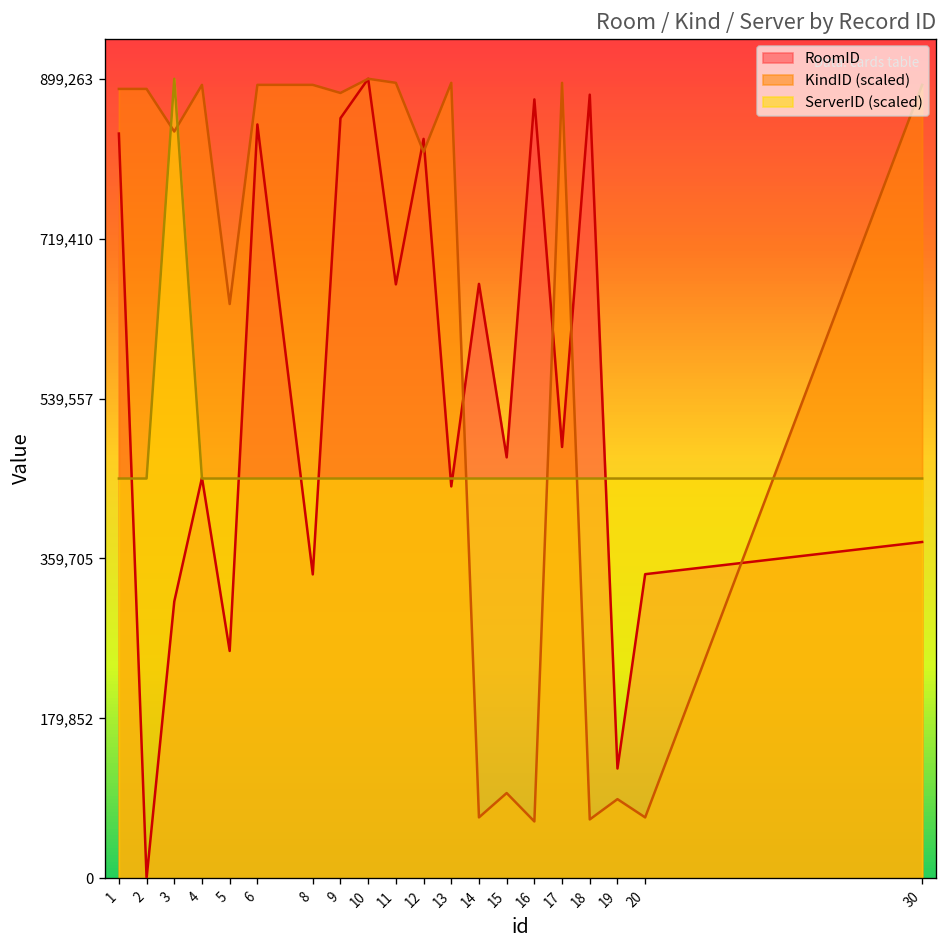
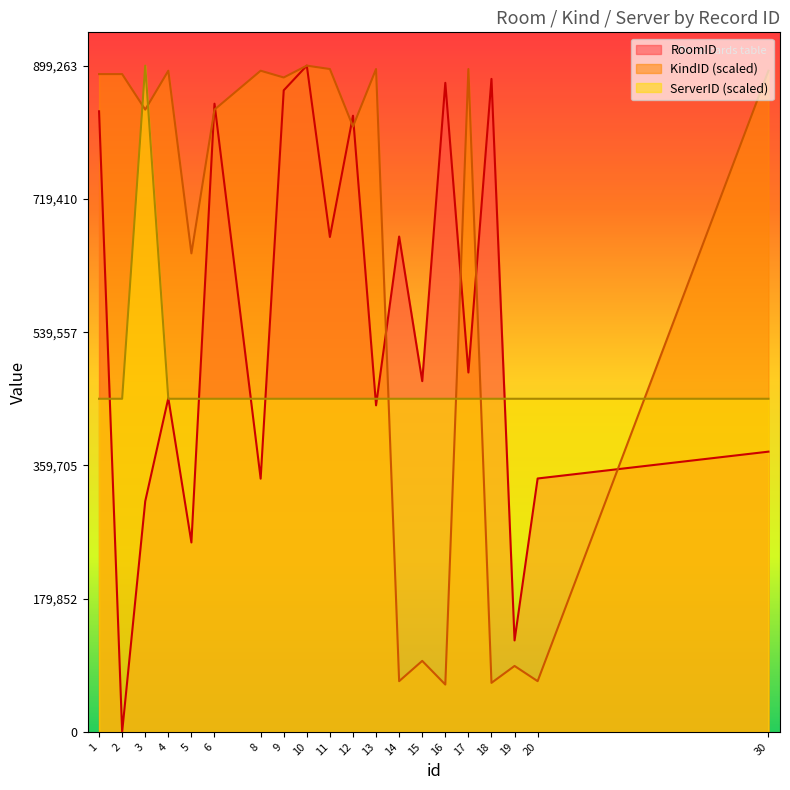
KindID (scaled), 6: 890,000 -> 840,000
RoomID, 9: 850,000 -> 870,000
